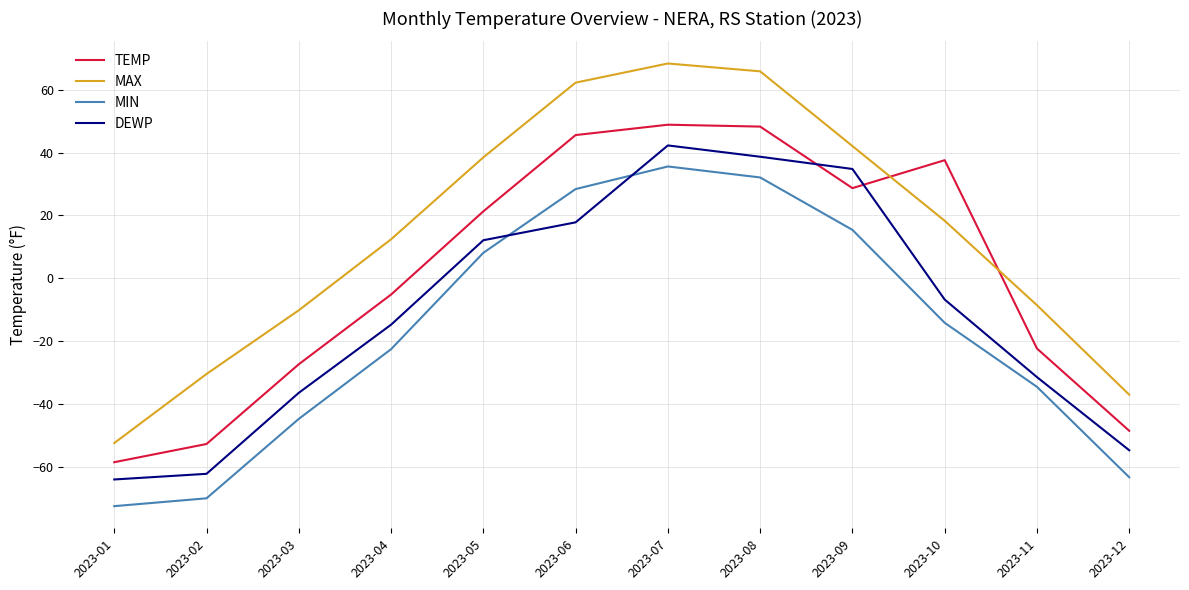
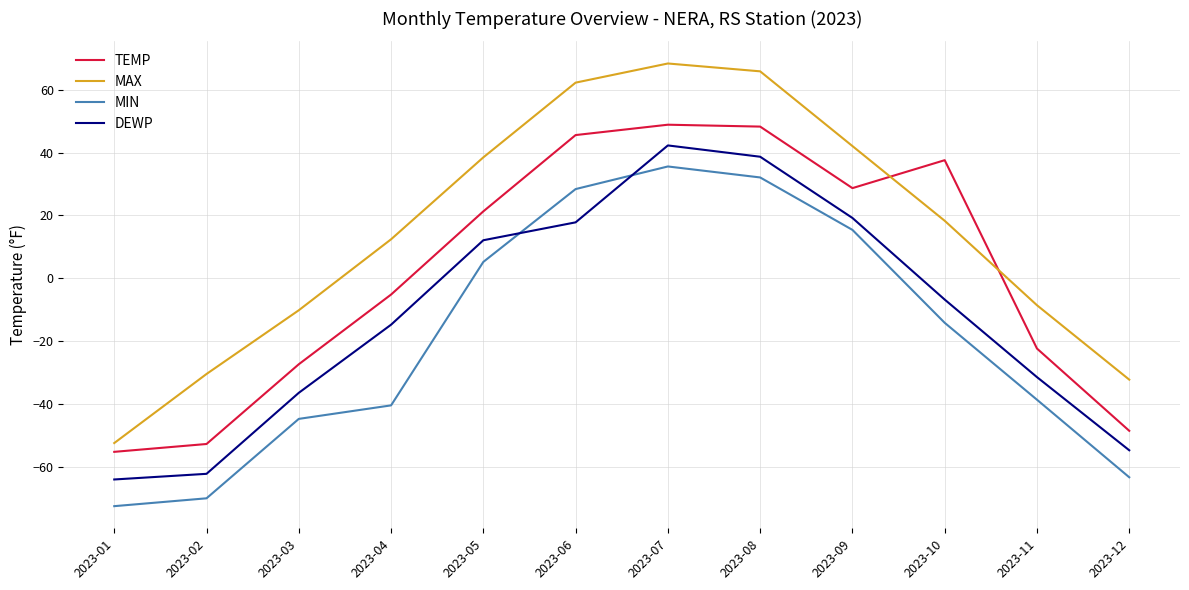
TEMP, 2023-01: -59 -> -55
MIN, 2023-04: -23 -> -41
MIN, 2023-05: 8 -> 5
DEWP, 2023-09: 35 -> 19
MIN, 2023-11: -35 -> -39
MAX, 2023-12: -37 -> -32
